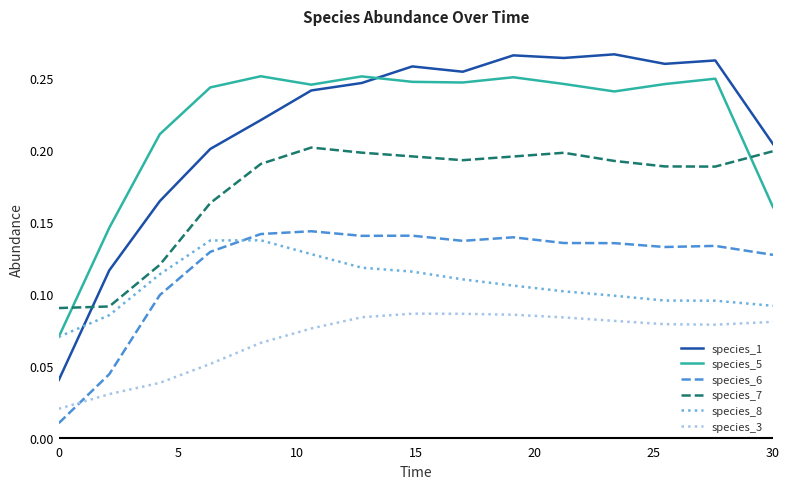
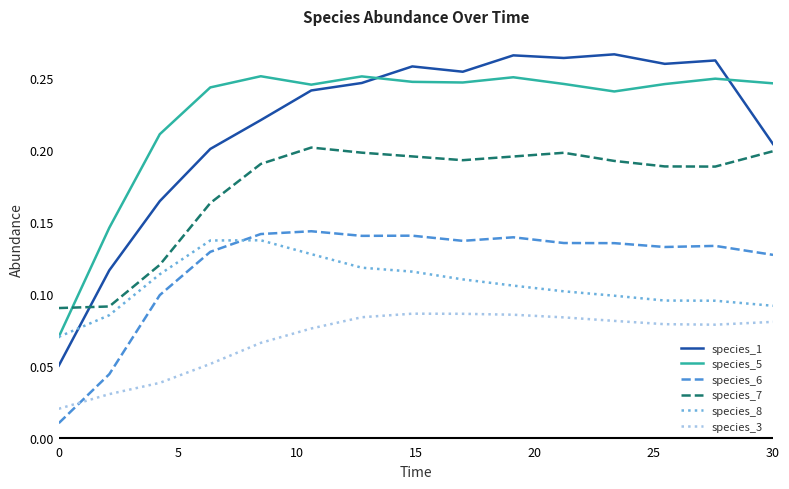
species_1, 0: 0.04 -> 0.05
species_5, 30: 0.160 -> 0.246
